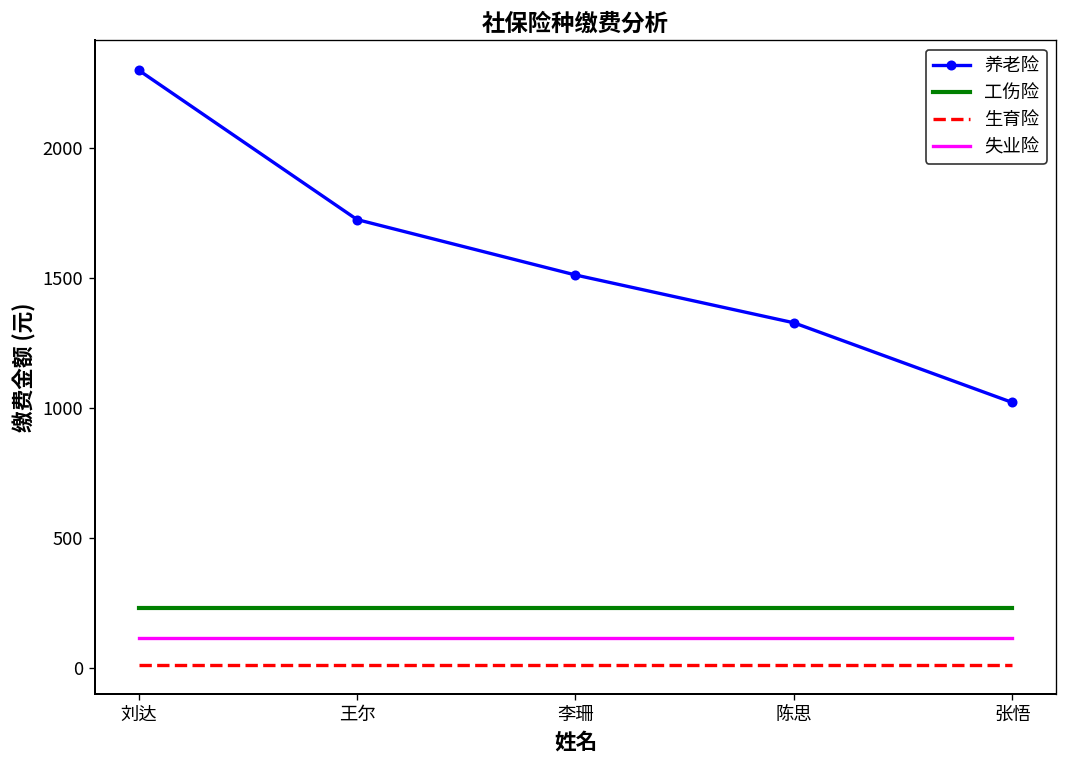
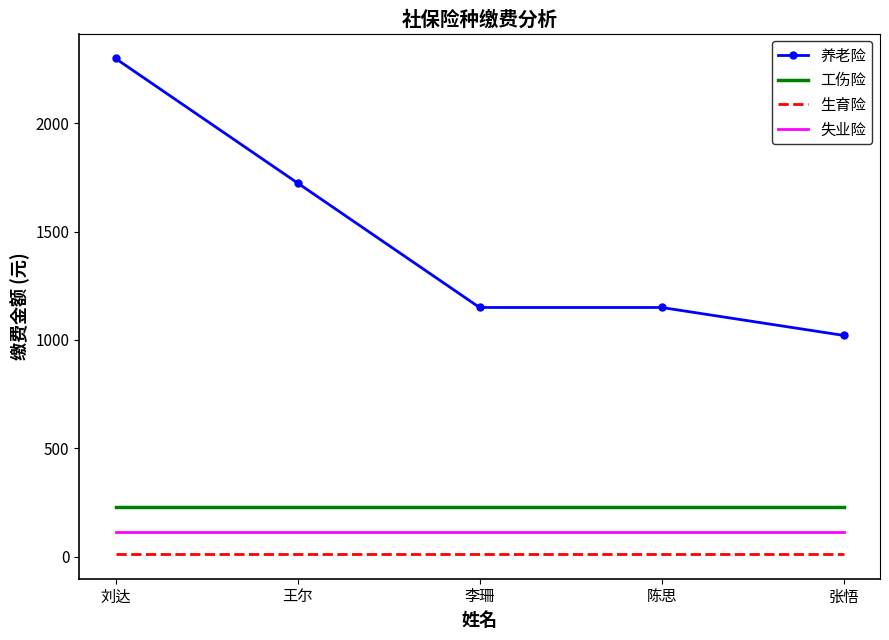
养老险, 李珊: 1510 -> 1150
养老险, 陈思: 1330 -> 1150
